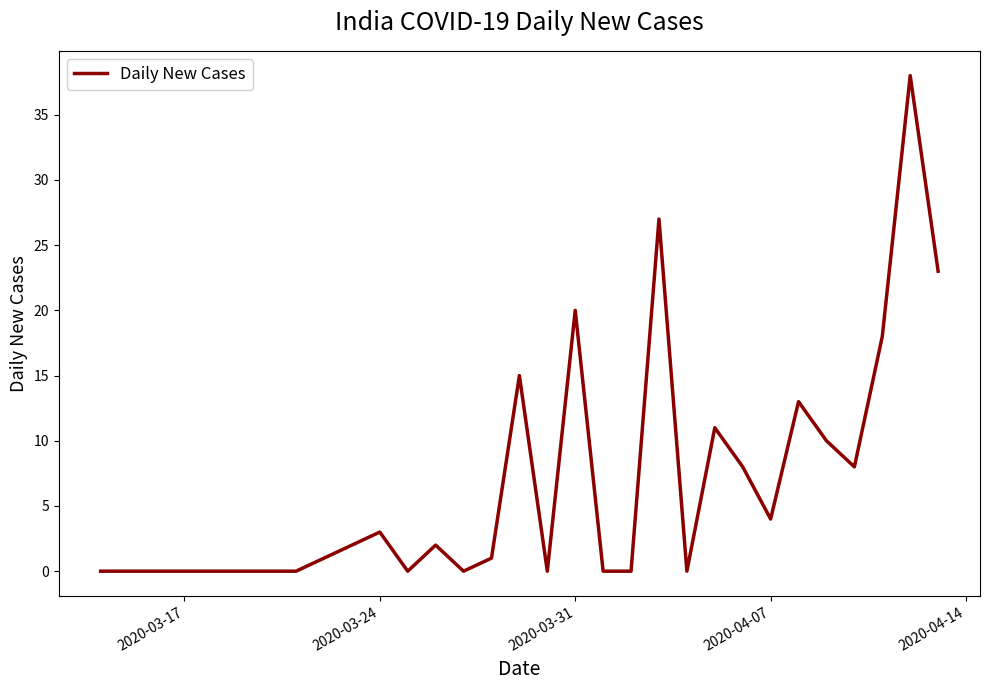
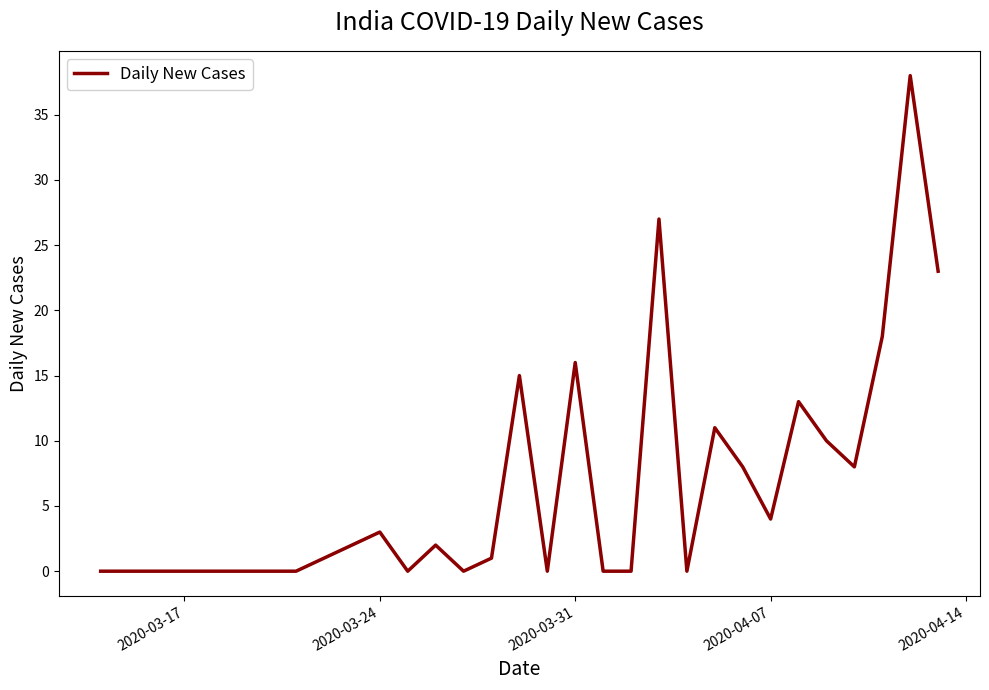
2020-03-31: 20 -> 16
